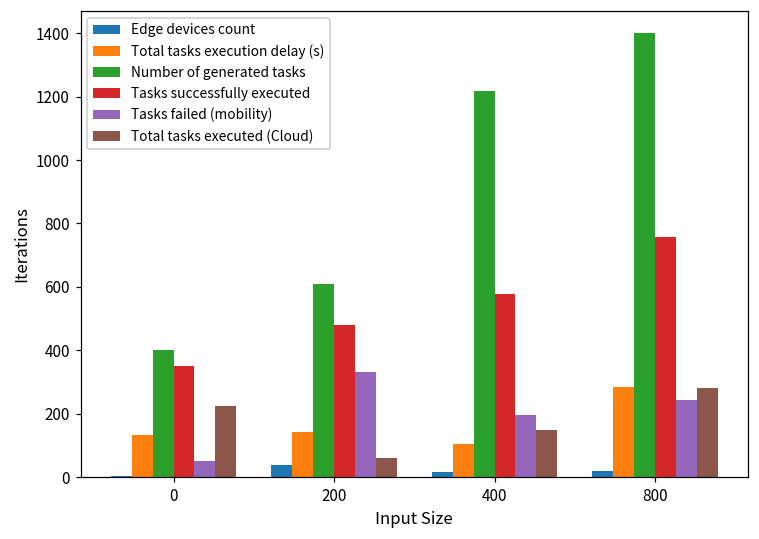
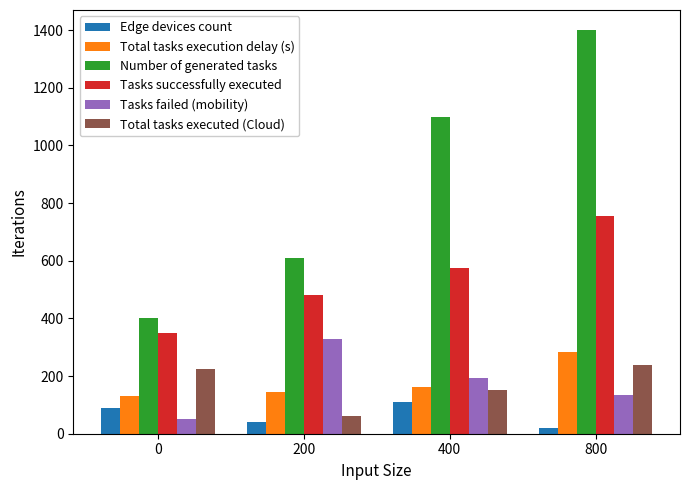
Edge devices count, 0: 10 -> 90
Edge devices count, 400: 20 -> 110
Total tasks execution delay (s), 400: 100 -> 160
Number of generated tasks, 400: 1220 -> 1100
Tasks failed (mobility), 800: 240 -> 130
Total tasks executed (Cloud), 800: 280 -> 240
